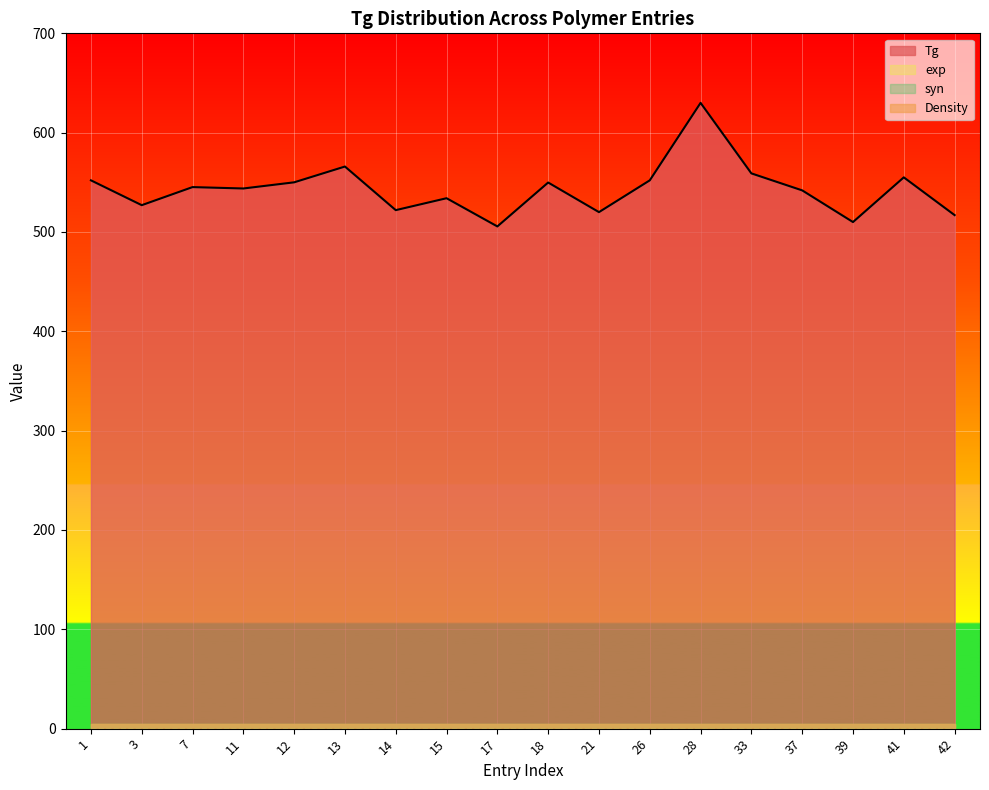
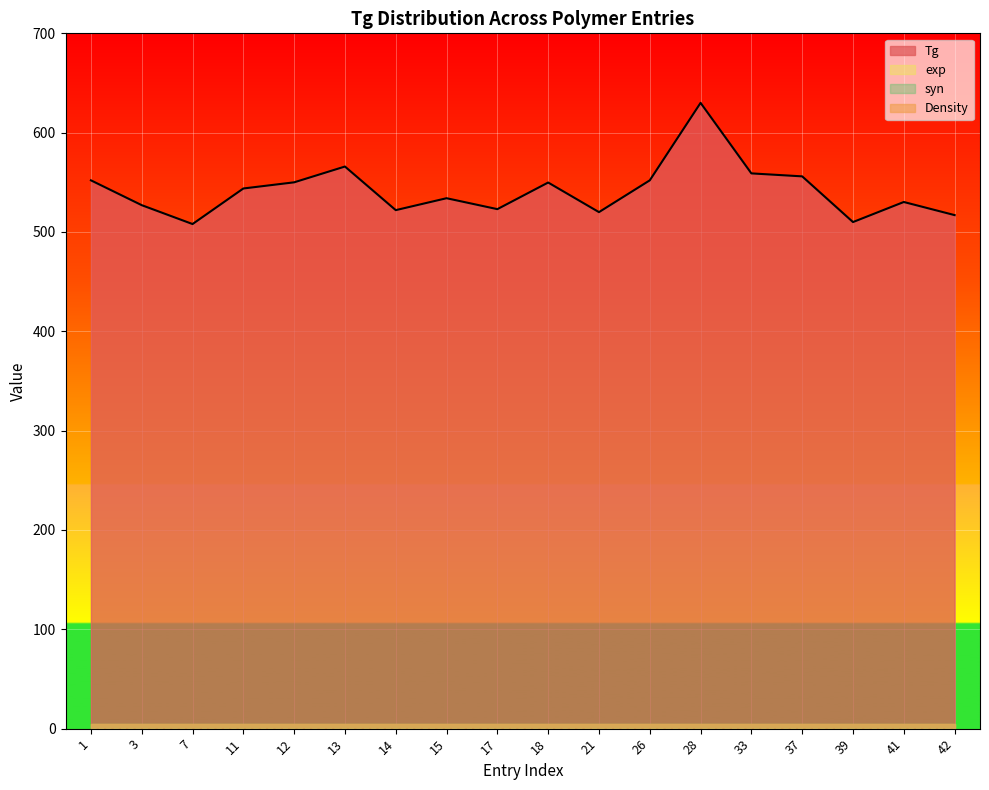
Tg, 7: 550 -> 510
Tg, 17: 510 -> 520
Tg, 37: 540 -> 560
Tg, 41: 560 -> 530
